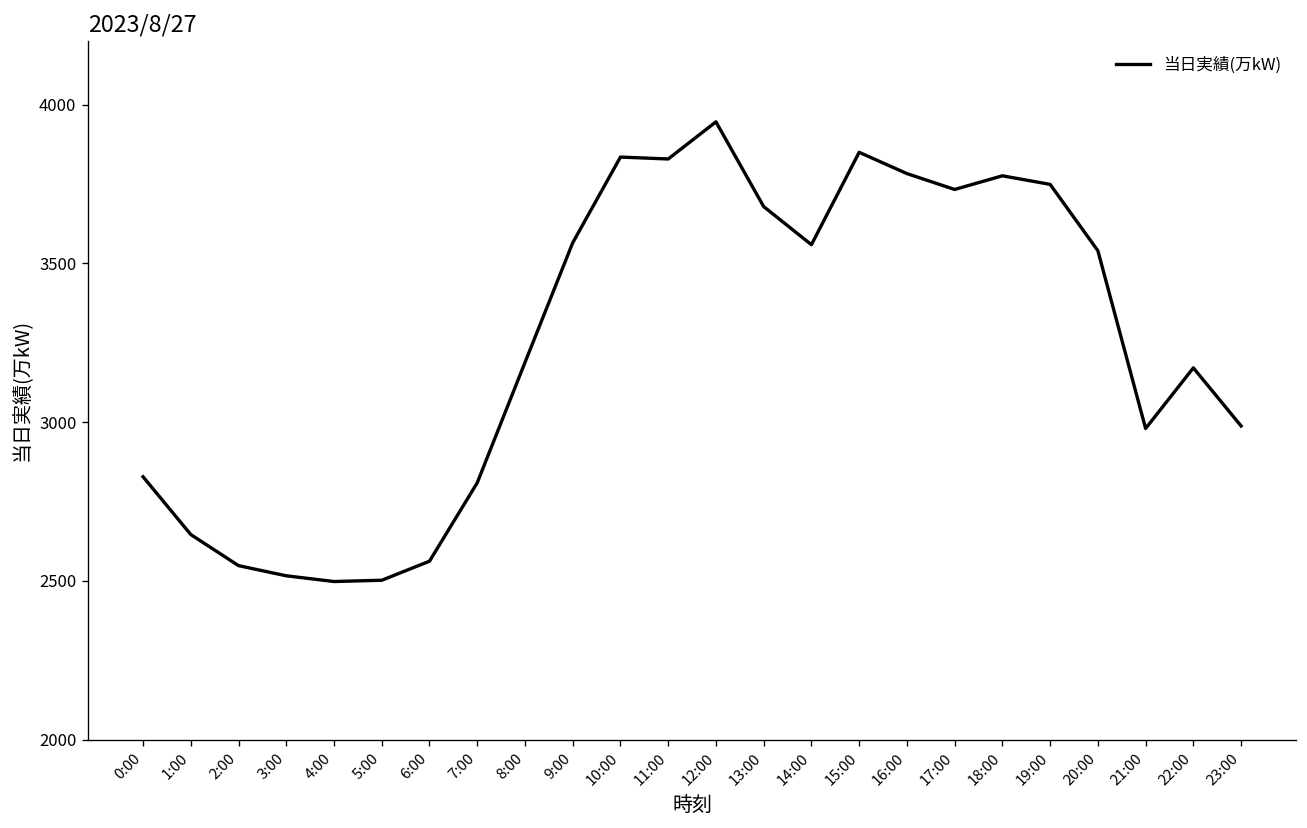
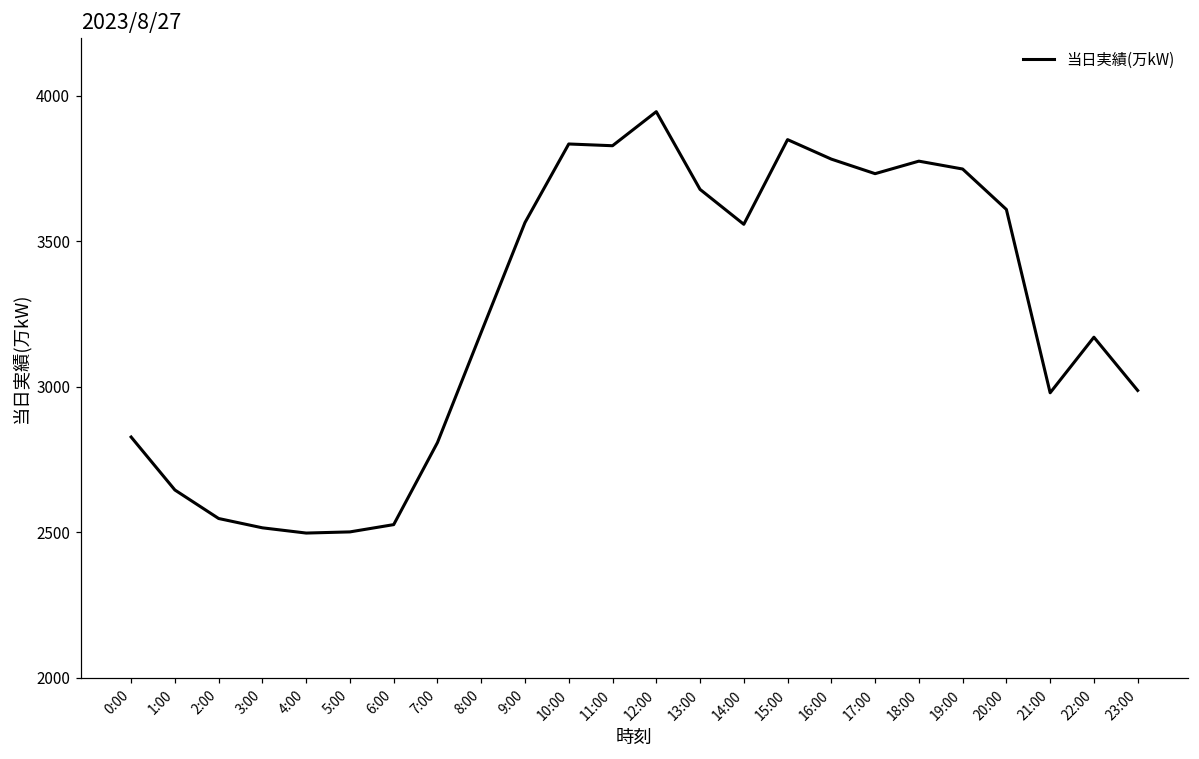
6:00: 2560 -> 2530
20:00: 3540 -> 3610
